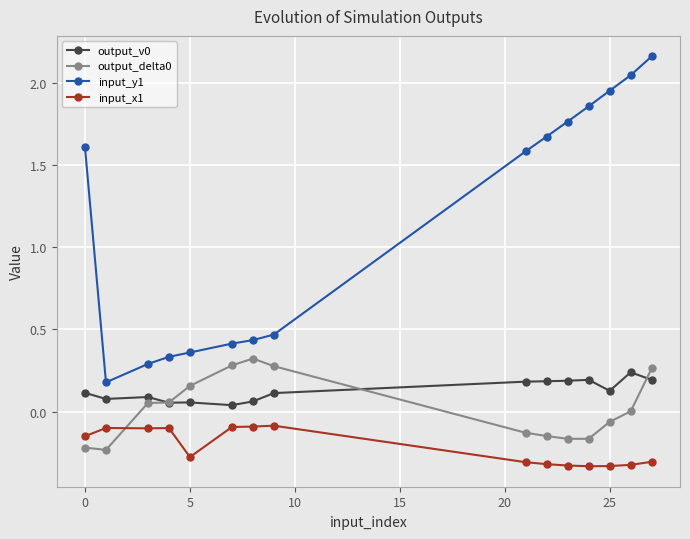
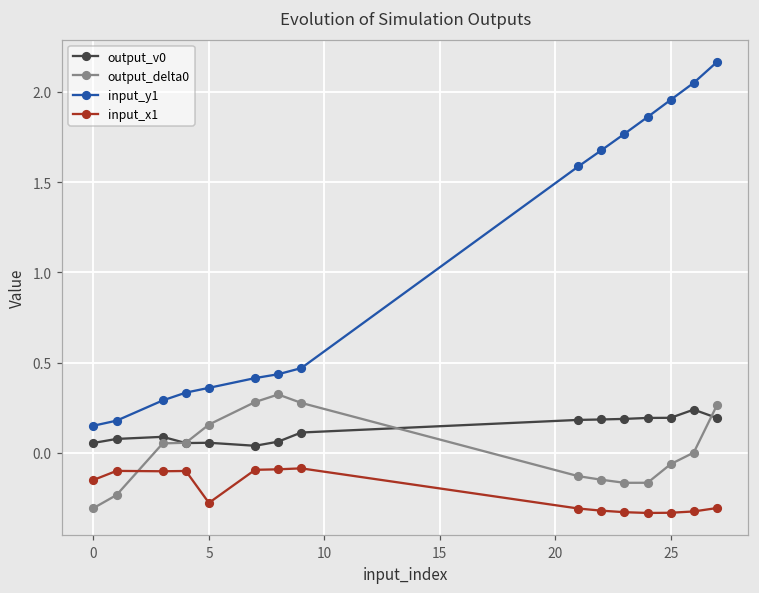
output_v0, 0: 0.11 -> 0.05
output_delta0, 0: -0.22 -> -0.31
input_y1, 0: 1.61 -> 0.15
output_v0, 25: 0.13 -> 0.19
